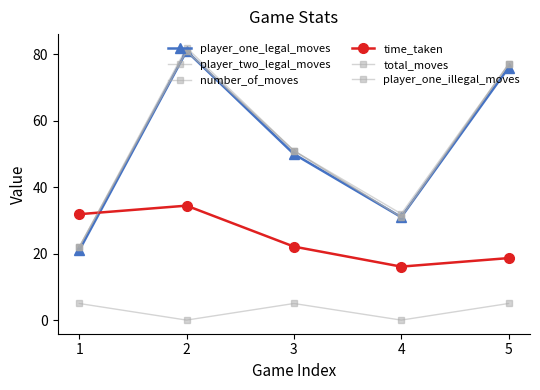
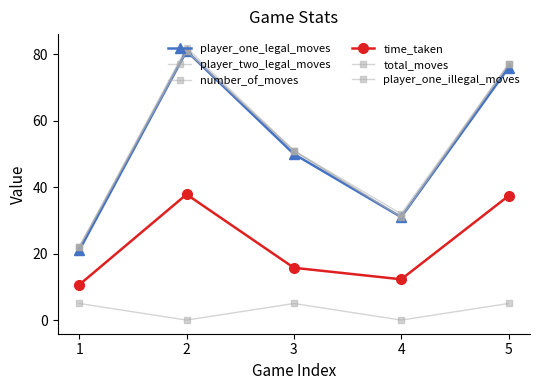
time_taken, 1: 32 -> 11
time_taken, 2: 34 -> 38
time_taken, 3: 22 -> 16
time_taken, 4: 16 -> 12
time_taken, 5: 19 -> 37
